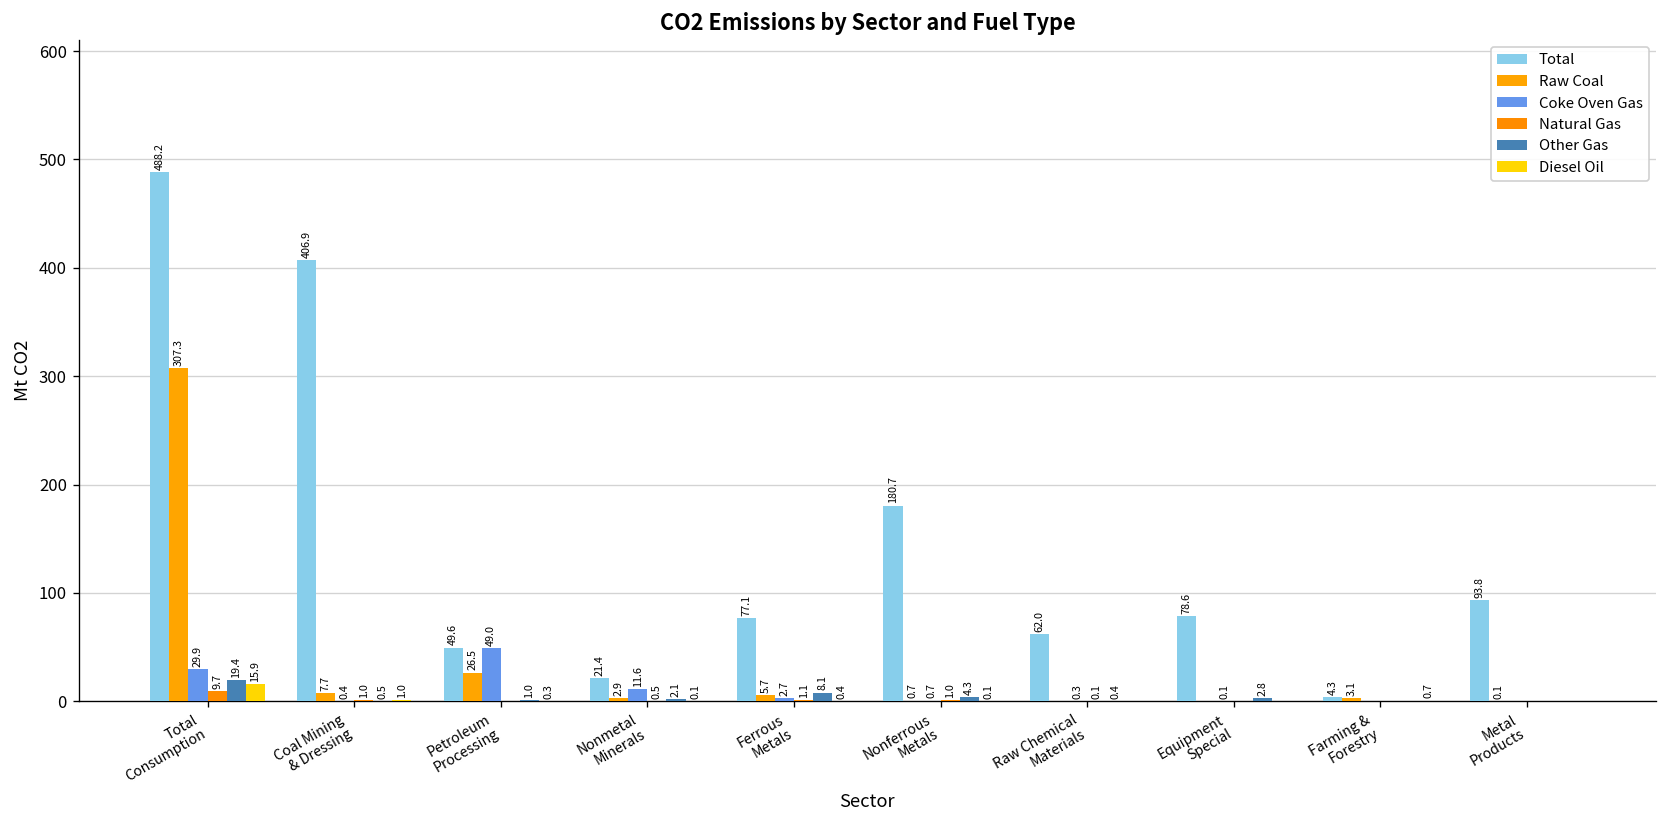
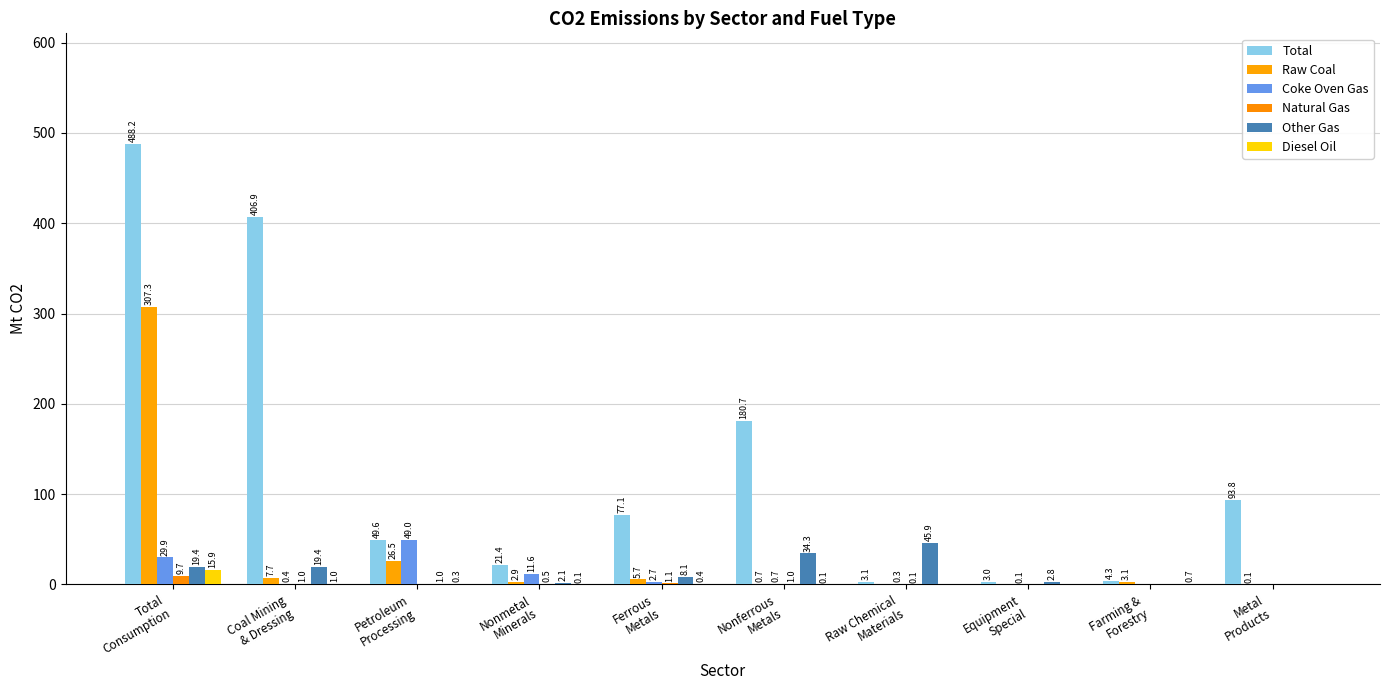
Other Gas, Coal Mining & Dressing: 0.5 -> 19.4
Other Gas, Nonferrous Metals: 4.3 -> 34.3
Total, Raw Chemical Materials: 62.0 -> 3.1
Other Gas, Raw Chemical Materials: 0.4 -> 45.9
Total, Equipment Special: 78.6 -> 3.0
